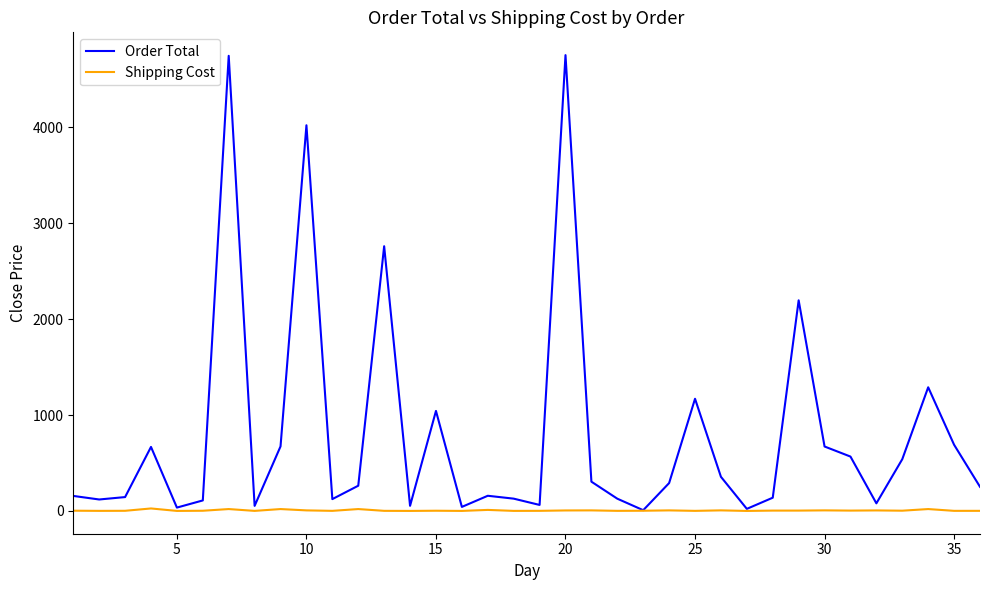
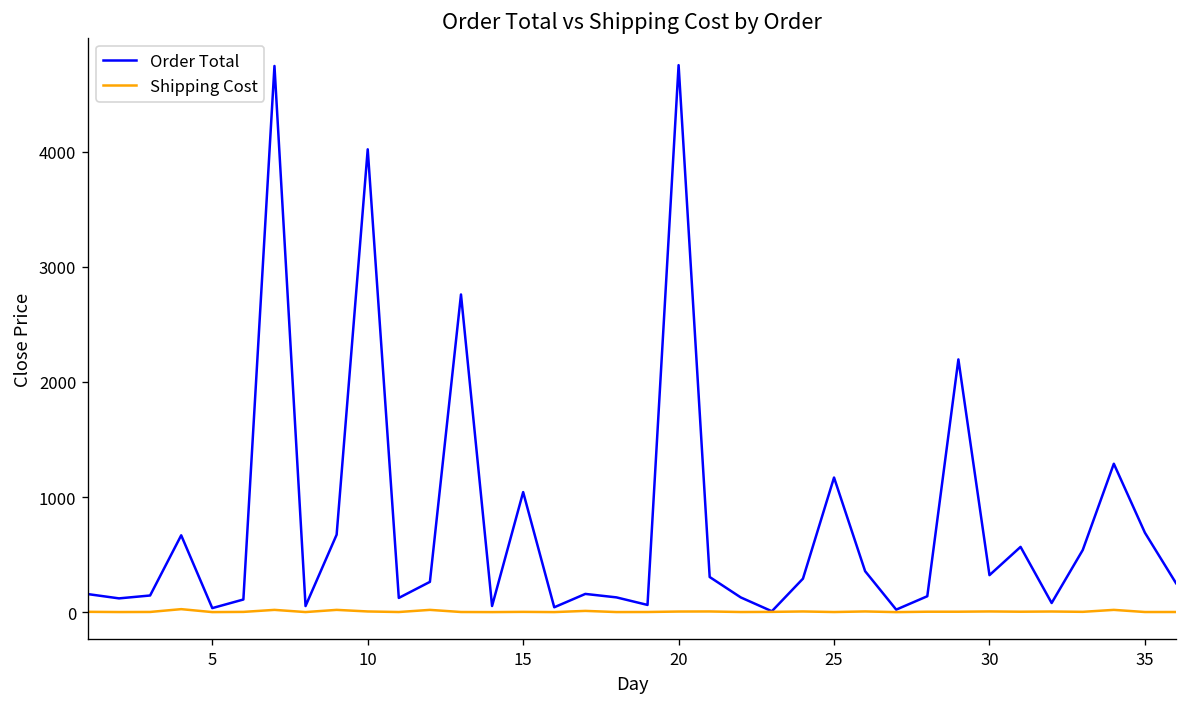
Order Total, 30: 700 -> 300
